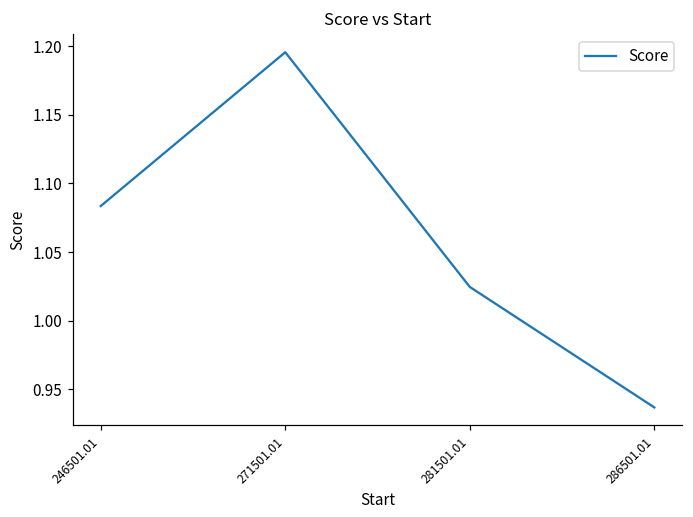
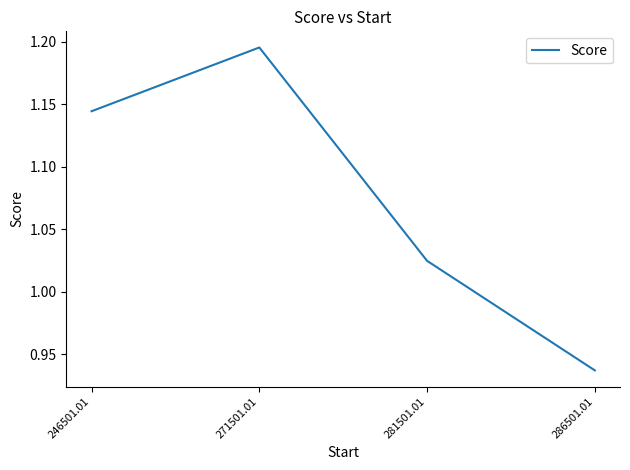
246501.01: 1.084 -> 1.144
